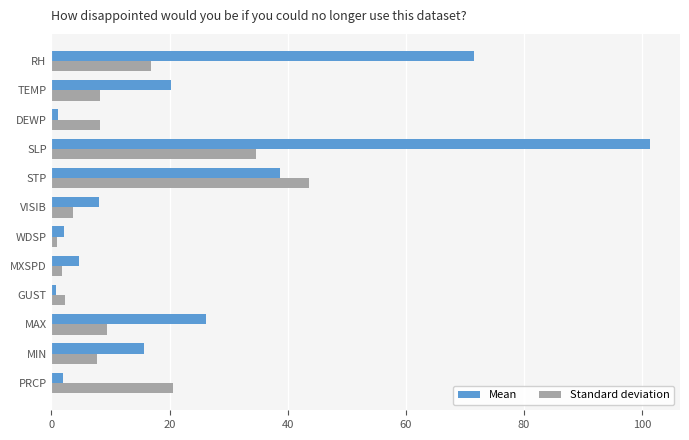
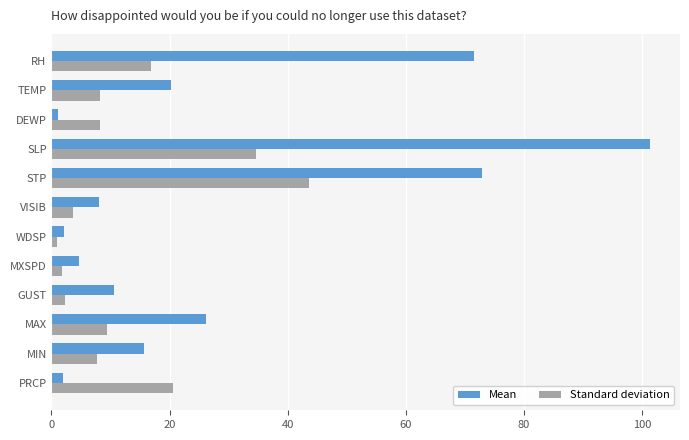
Mean, STP: 39 -> 73
Mean, GUST: 1 -> 11
